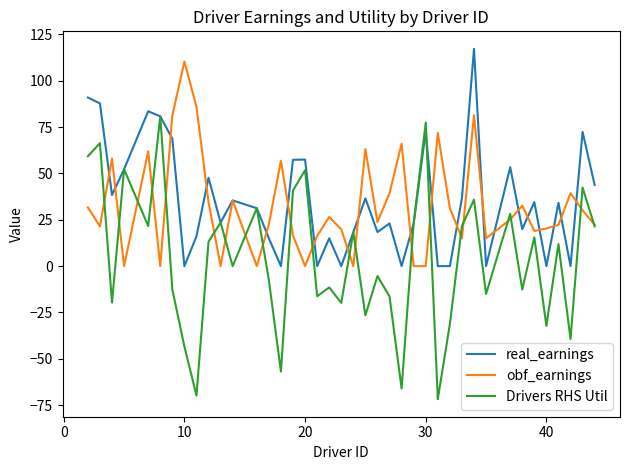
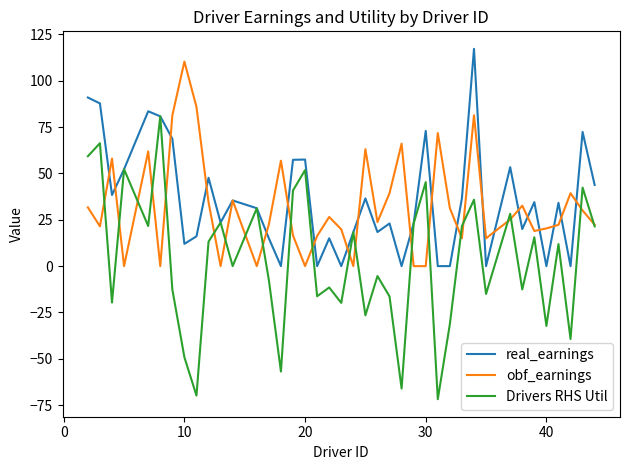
real_earnings, 10: 0 -> 12
Drivers RHS Util, 10: -43 -> -49
Drivers RHS Util, 30: 77 -> 45
